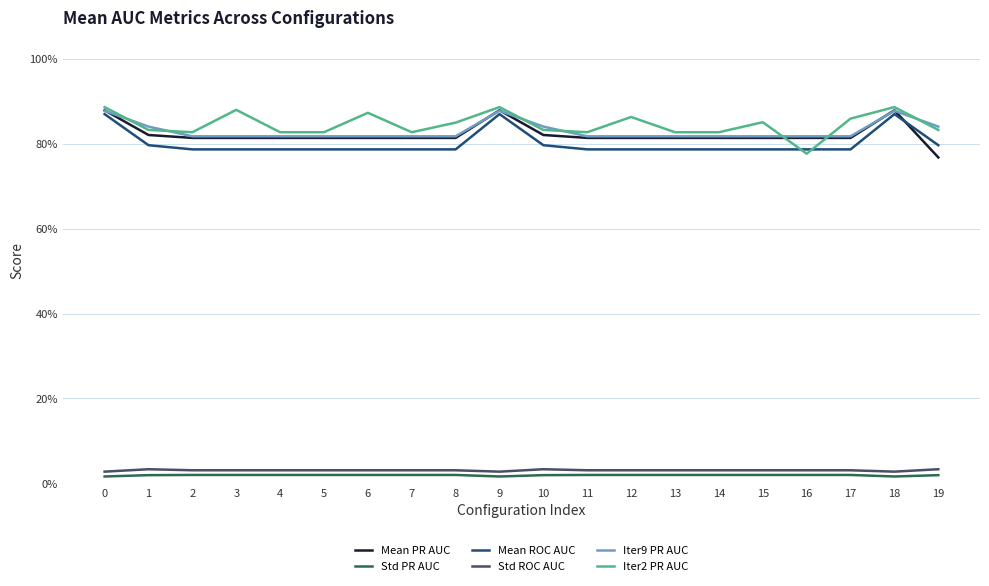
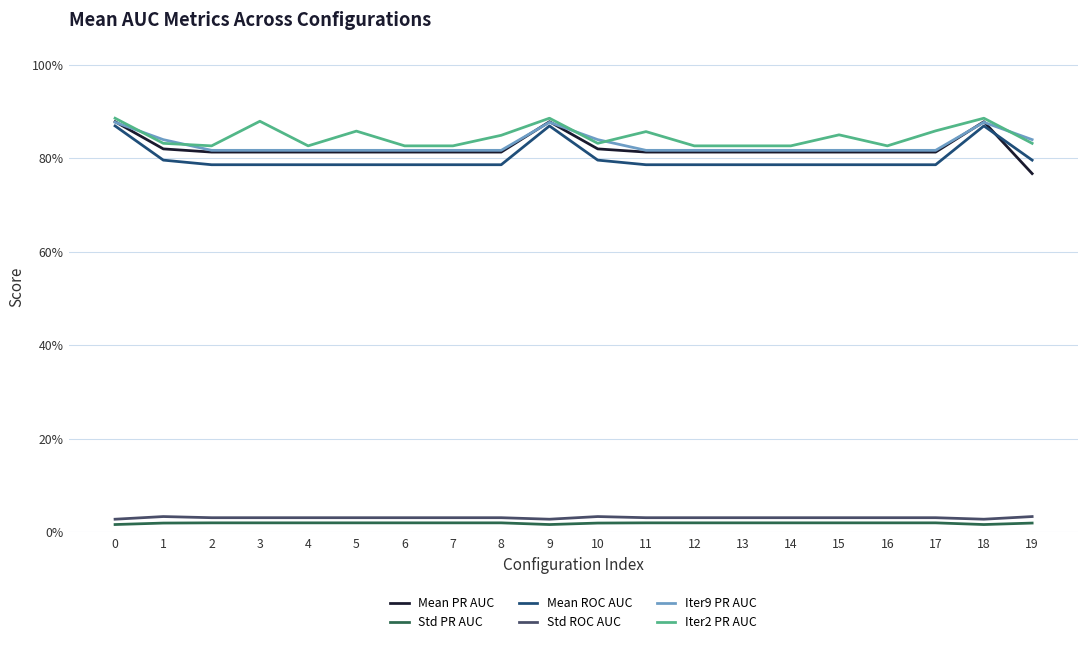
Iter2 PR AUC, 5: 83% -> 86%
Iter2 PR AUC, 6: 87% -> 83%
Iter2 PR AUC, 11: 83% -> 86%
Iter2 PR AUC, 12: 86% -> 83%
Iter2 PR AUC, 16: 78% -> 83%
